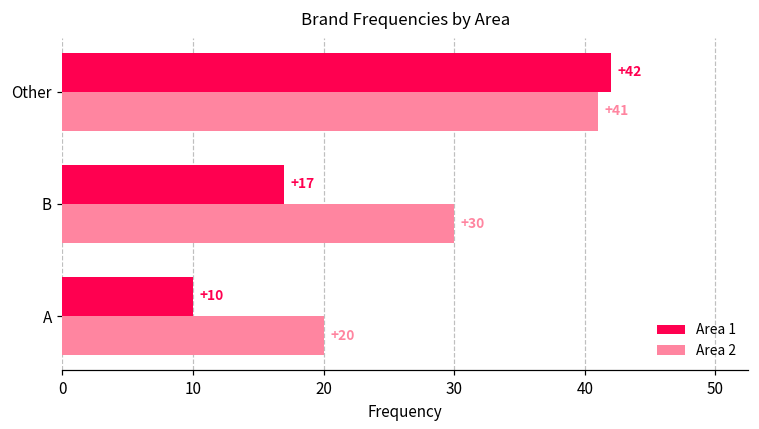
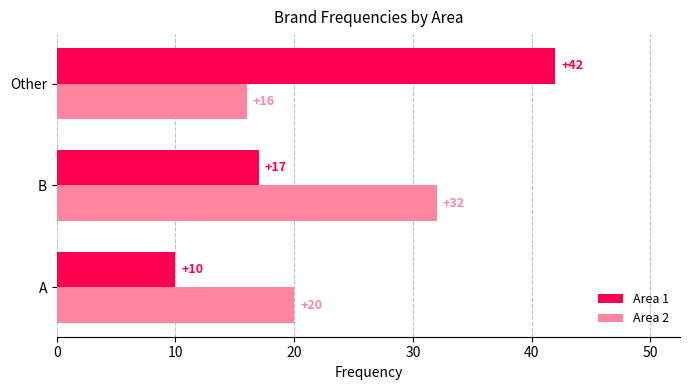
Area 2, Other: +41 -> +16
Area 2, B: +30 -> +32
